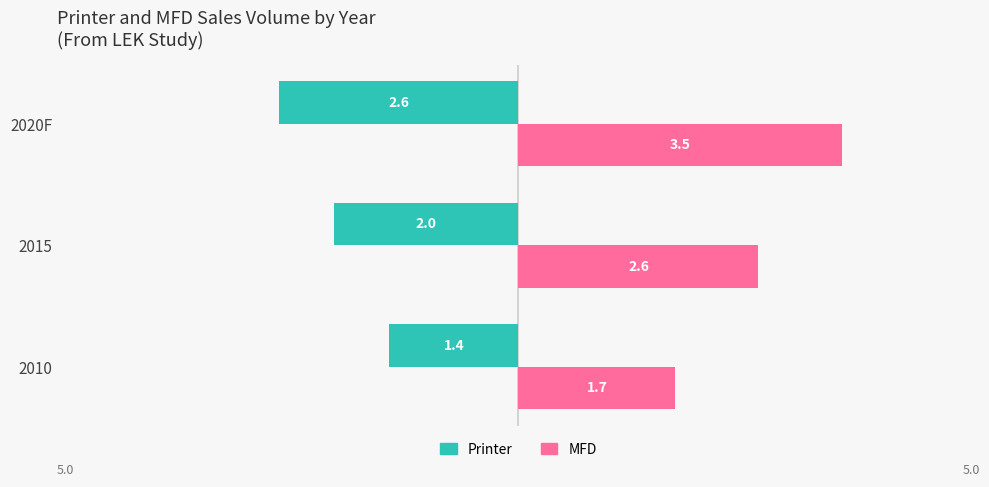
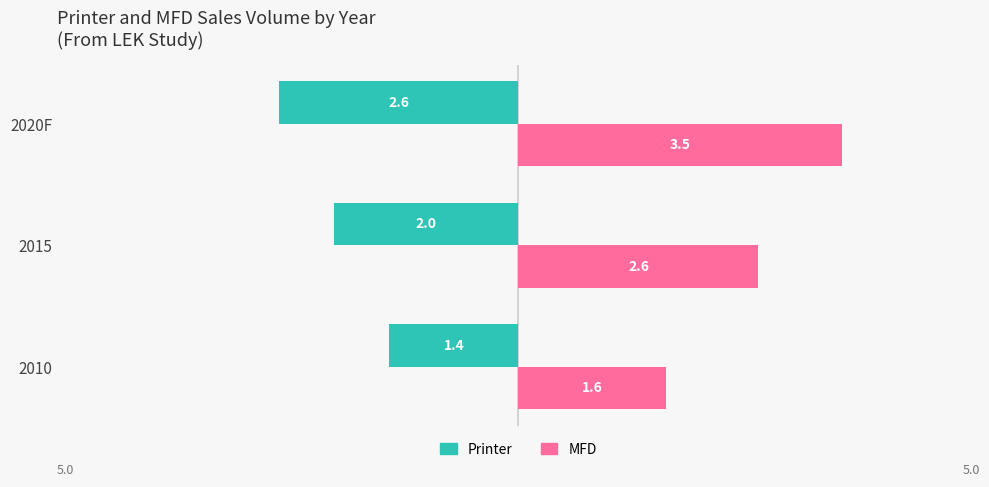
MFD, 2010: 1.7 -> 1.6
